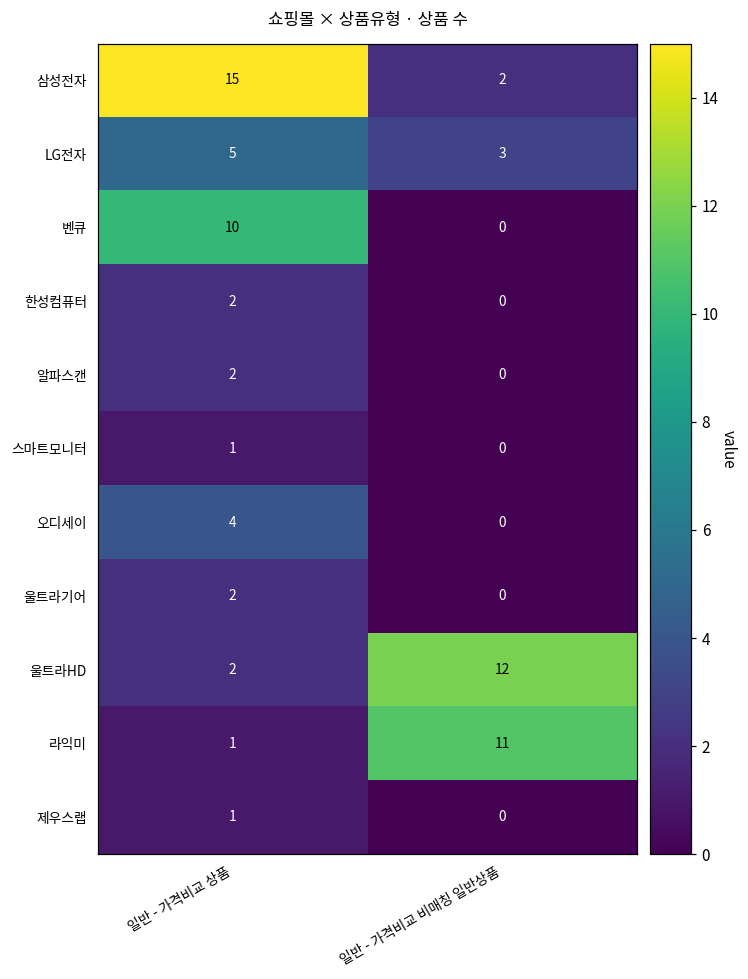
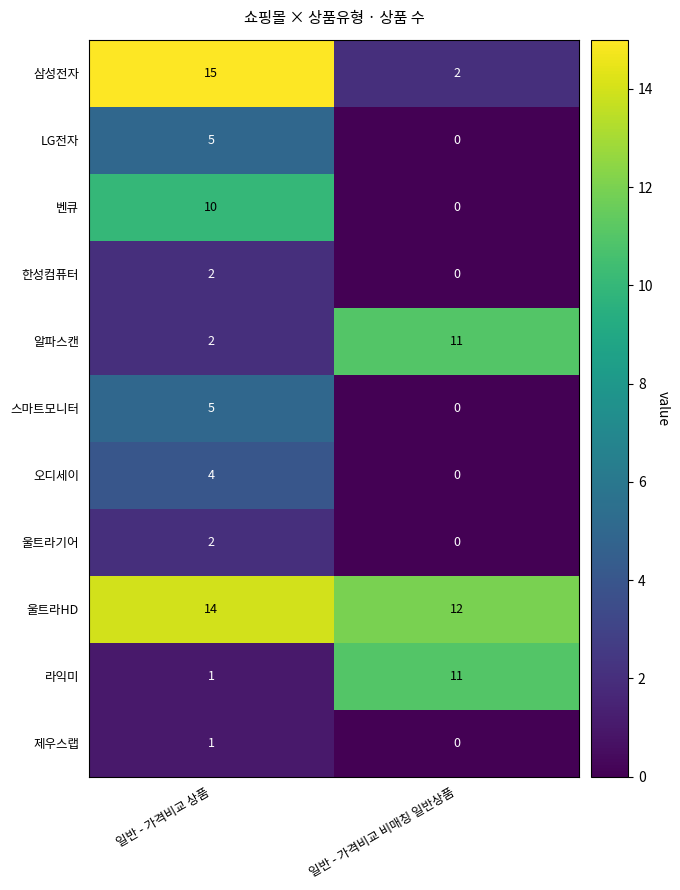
LG전자, 일반 - 가격비교 비매칭 일반상품: 3 -> 0
알파스캔, 일반 - 가격비교 비매칭 일반상품: 0 -> 11
스마트모니터, 일반 - 가격비교 상품: 1 -> 5
울트라HD, 일반 - 가격비교 상품: 2 -> 14
